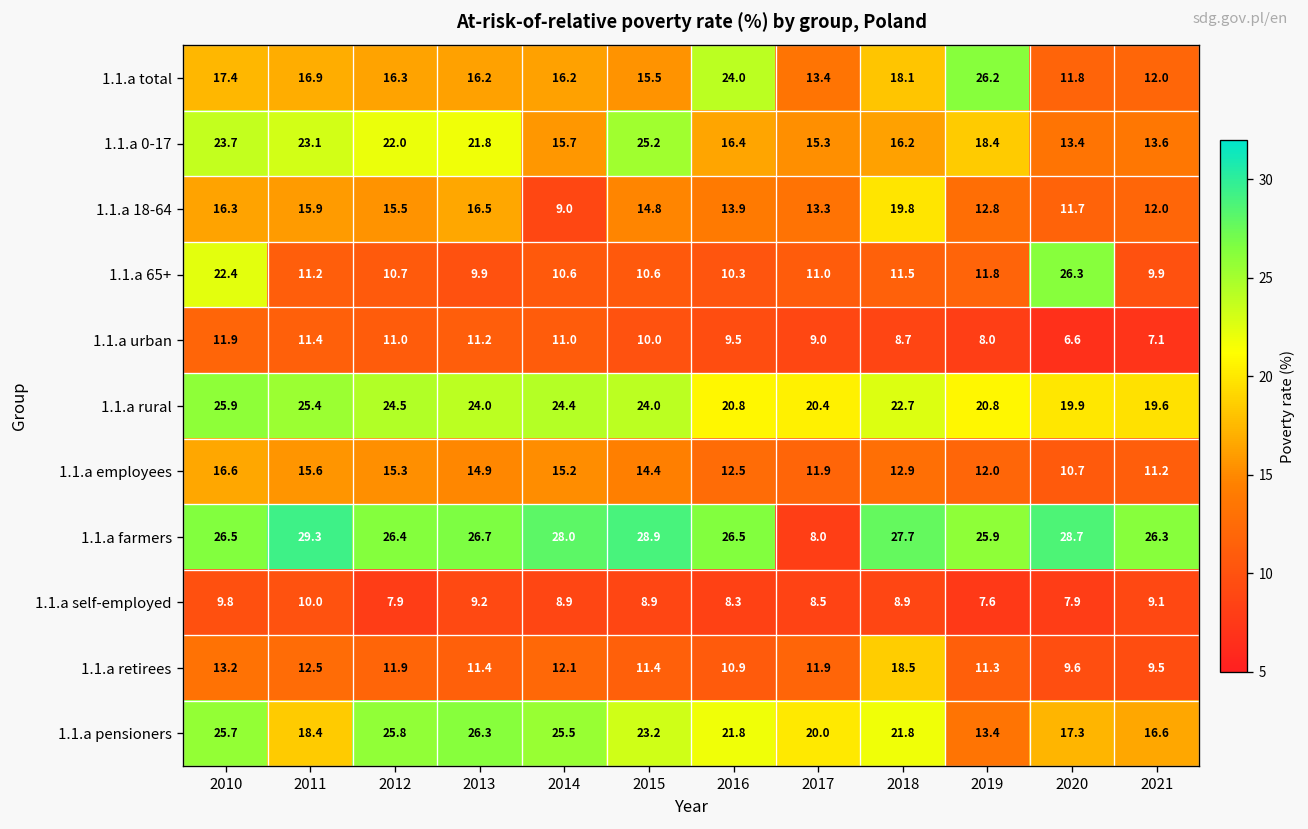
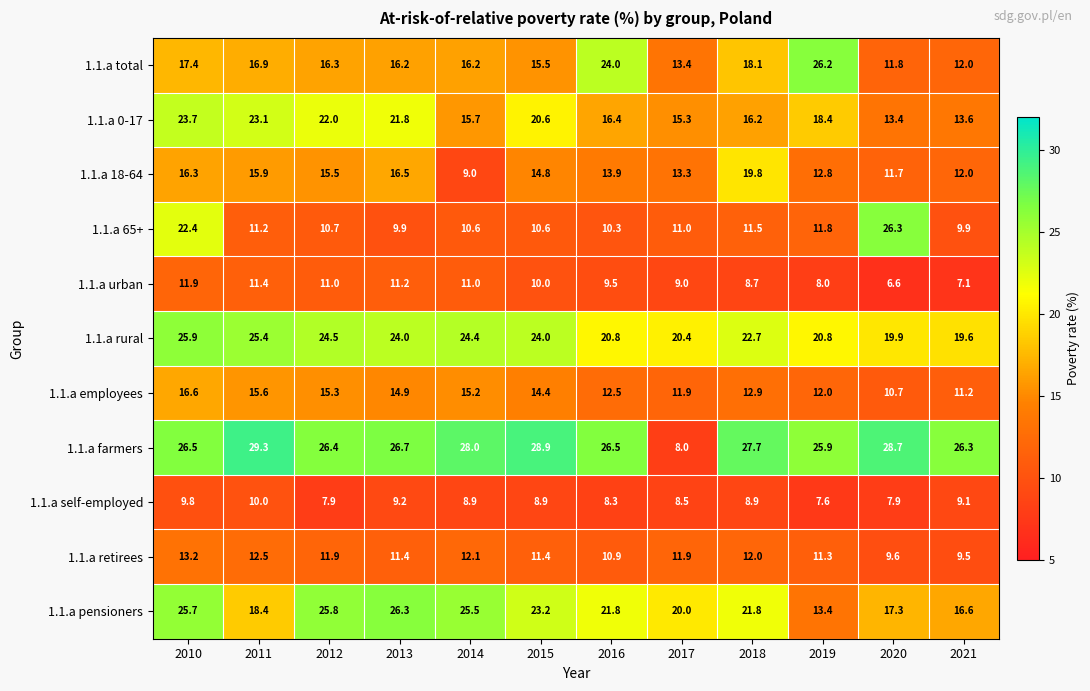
1.1.a 0-17, 2015: 25.2 -> 20.6
1.1.a retirees, 2018: 18.5 -> 12.0
